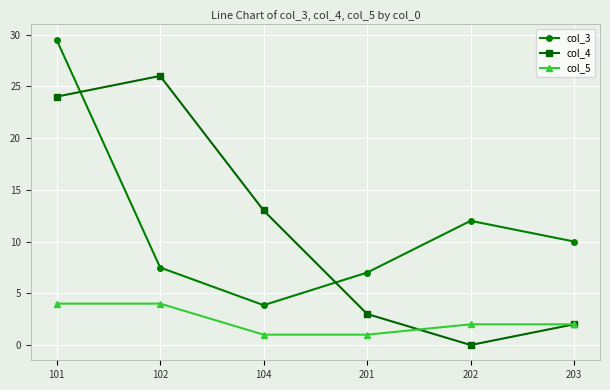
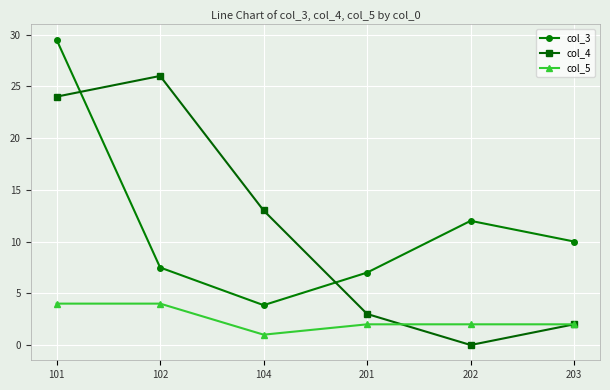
col_5, 201: 1 -> 2
